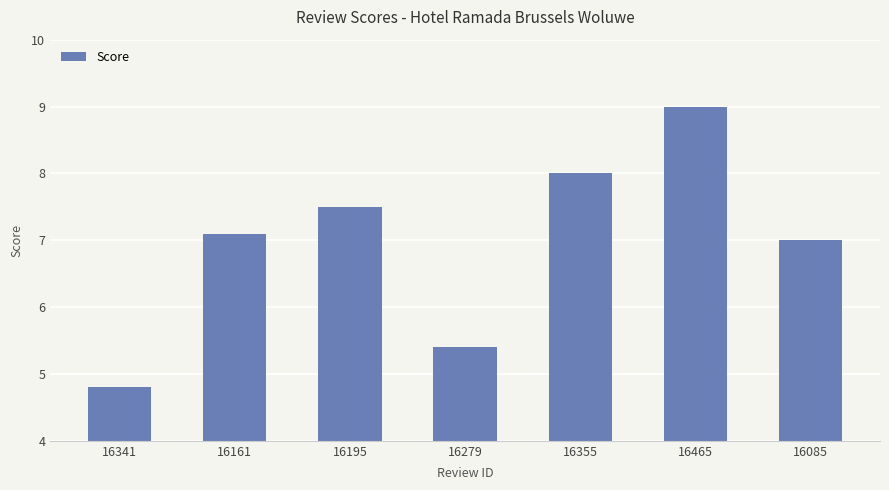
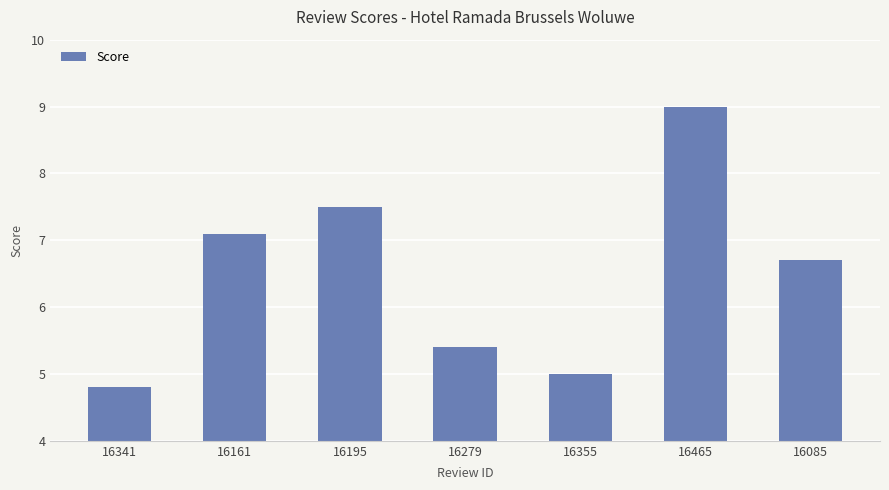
16355: 8 -> 5
16085: 7.0 -> 6.7
